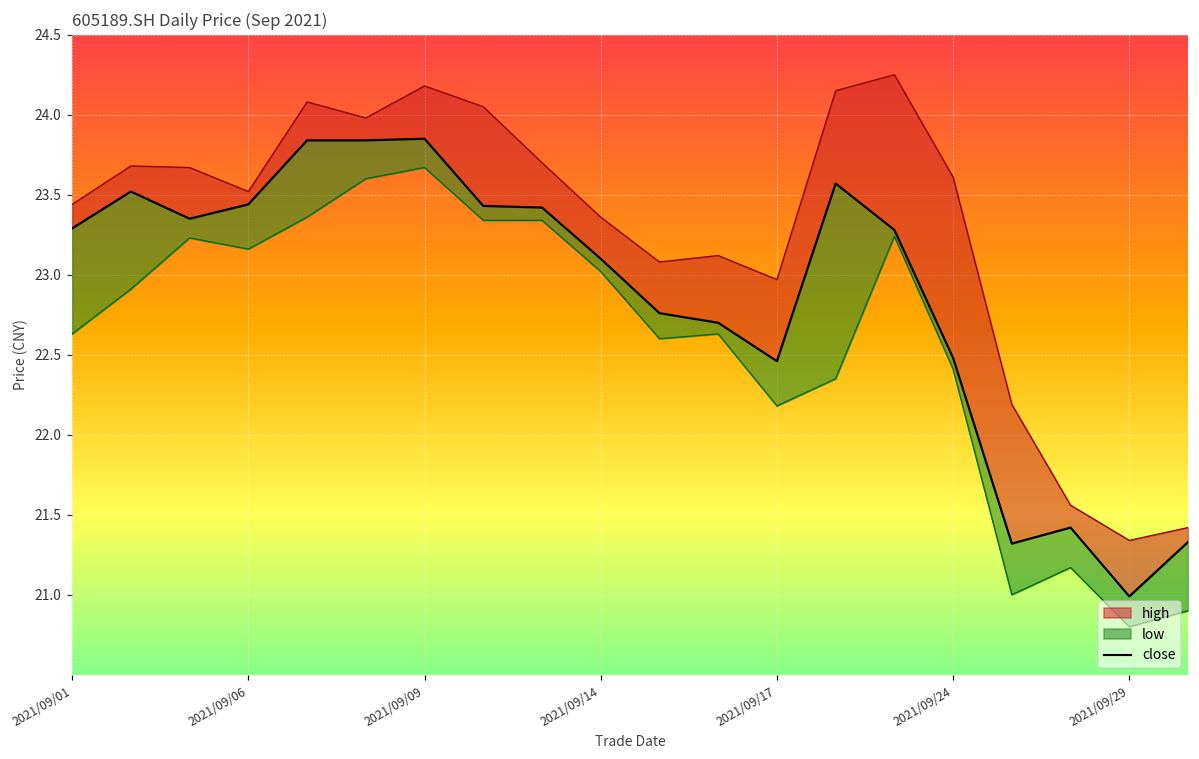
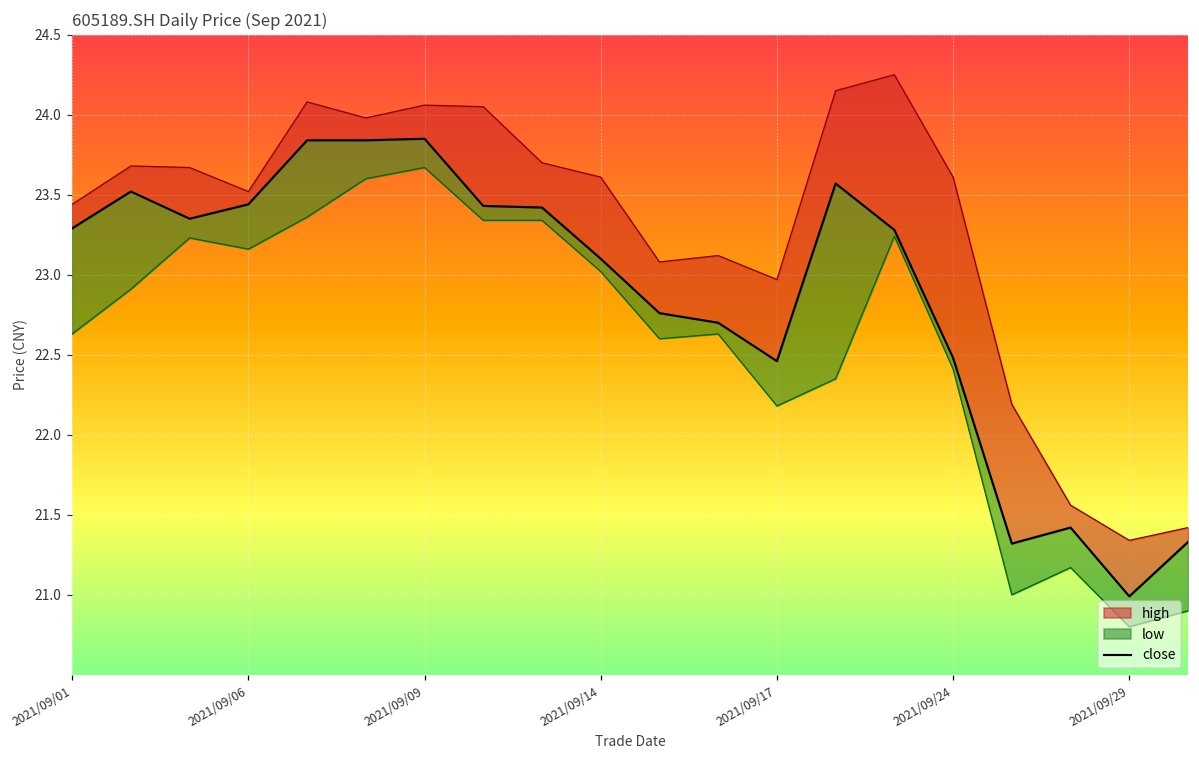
high, 2021/09/09: 24.18 -> 24.06
high, 2021/09/14: 23.36 -> 23.61
